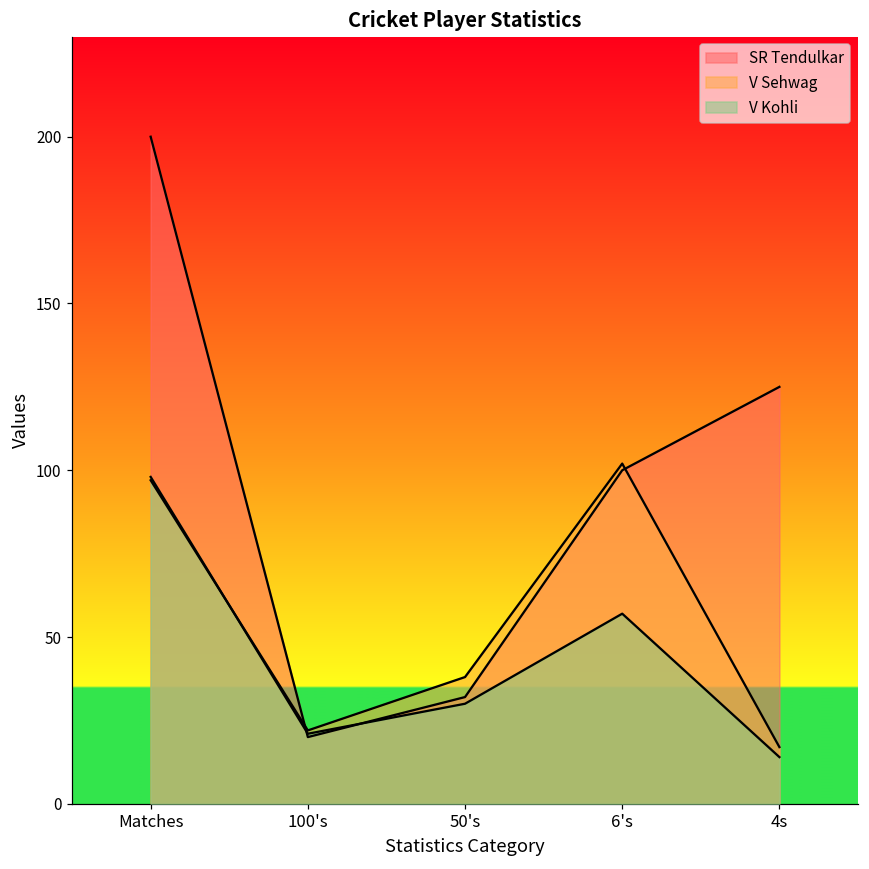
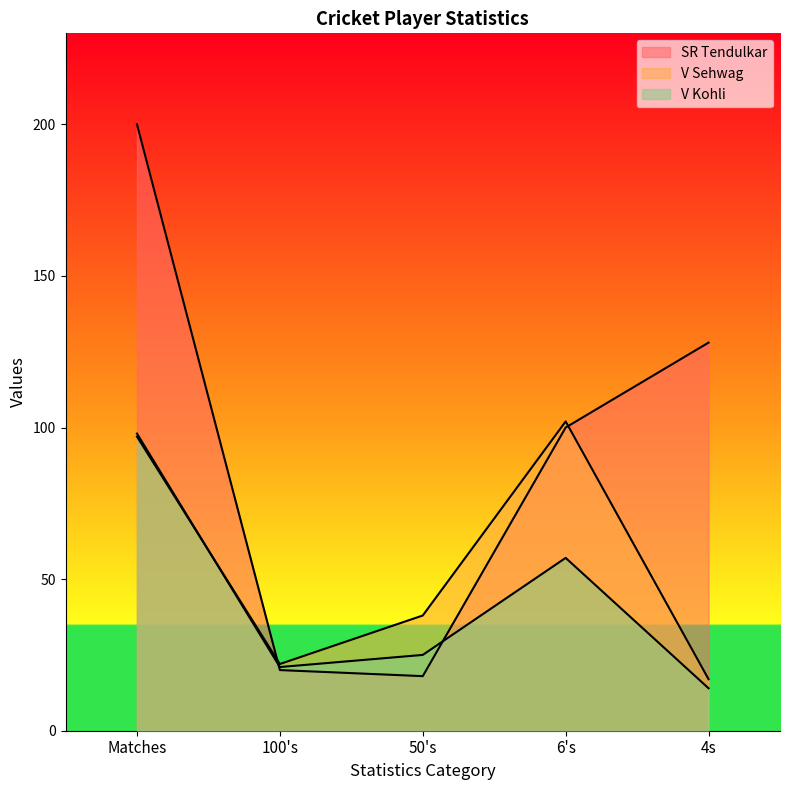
SR Tendulkar, 50's: 32 -> 18
V Kohli, 50's: 30 -> 25
SR Tendulkar, 4s: 125 -> 128
